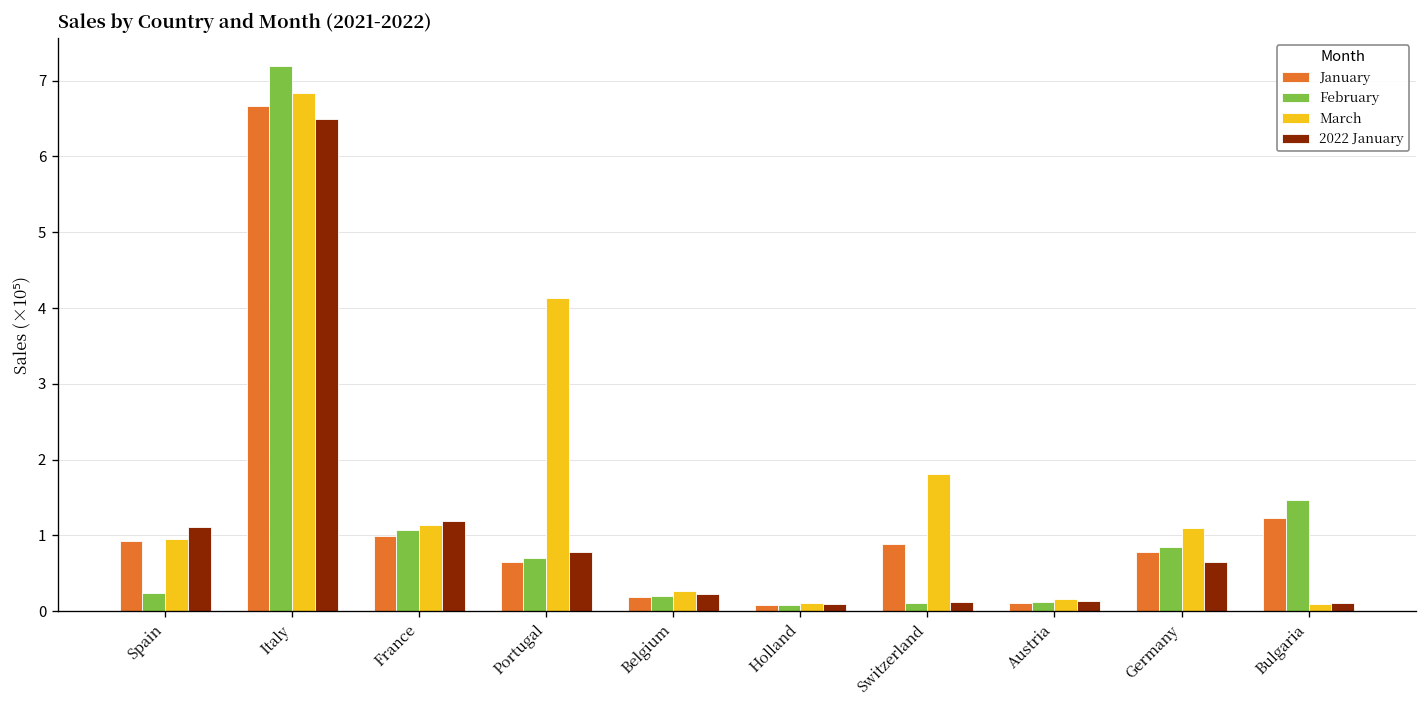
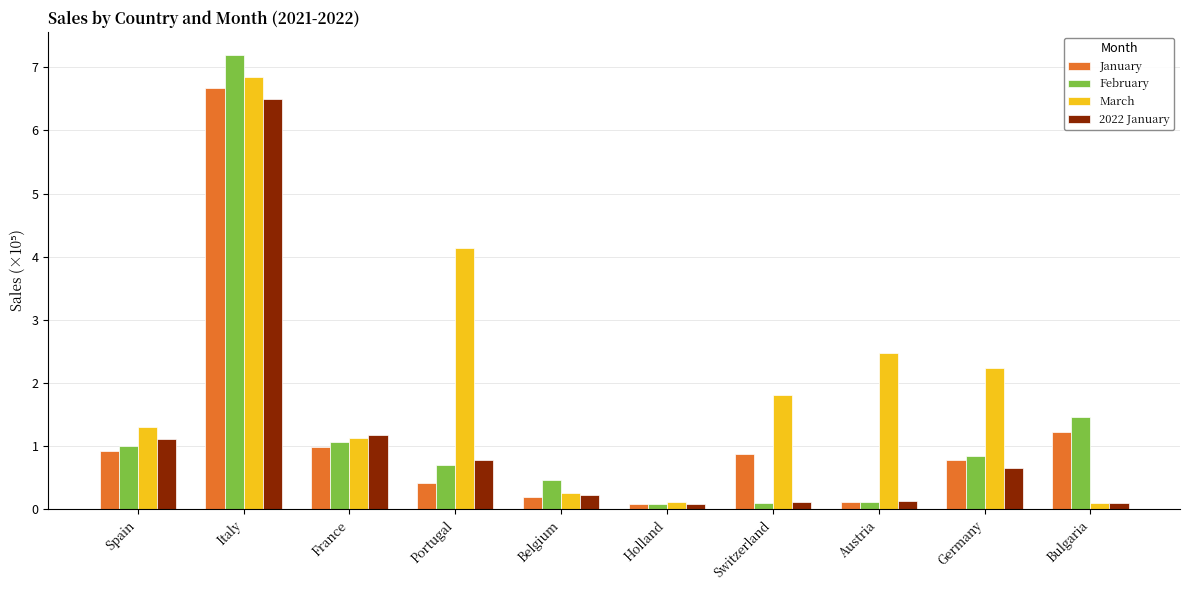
February, Spain: 0.2 -> 1.0
March, Spain: 1.0 -> 1.3
January, Portugal: 0.7 -> 0.4
February, Belgium: 0.2 -> 0.5
March, Austria: 0.2 -> 2.5
March, Germany: 1.1 -> 2.2
